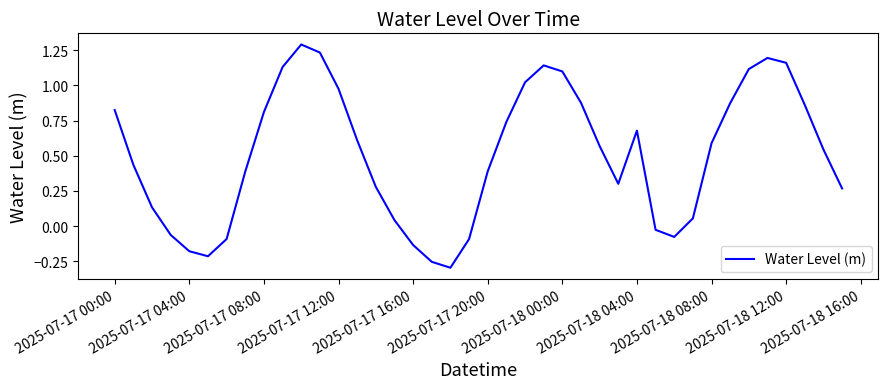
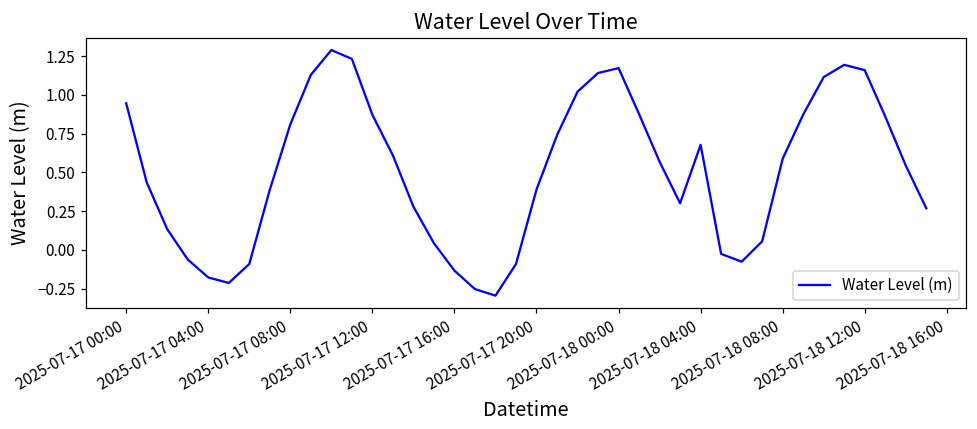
2025-07-17 00:00: 0.82 -> 0.95
2025-07-17 12:00: 0.98 -> 0.87
2025-07-18 00:00: 1.10 -> 1.17
